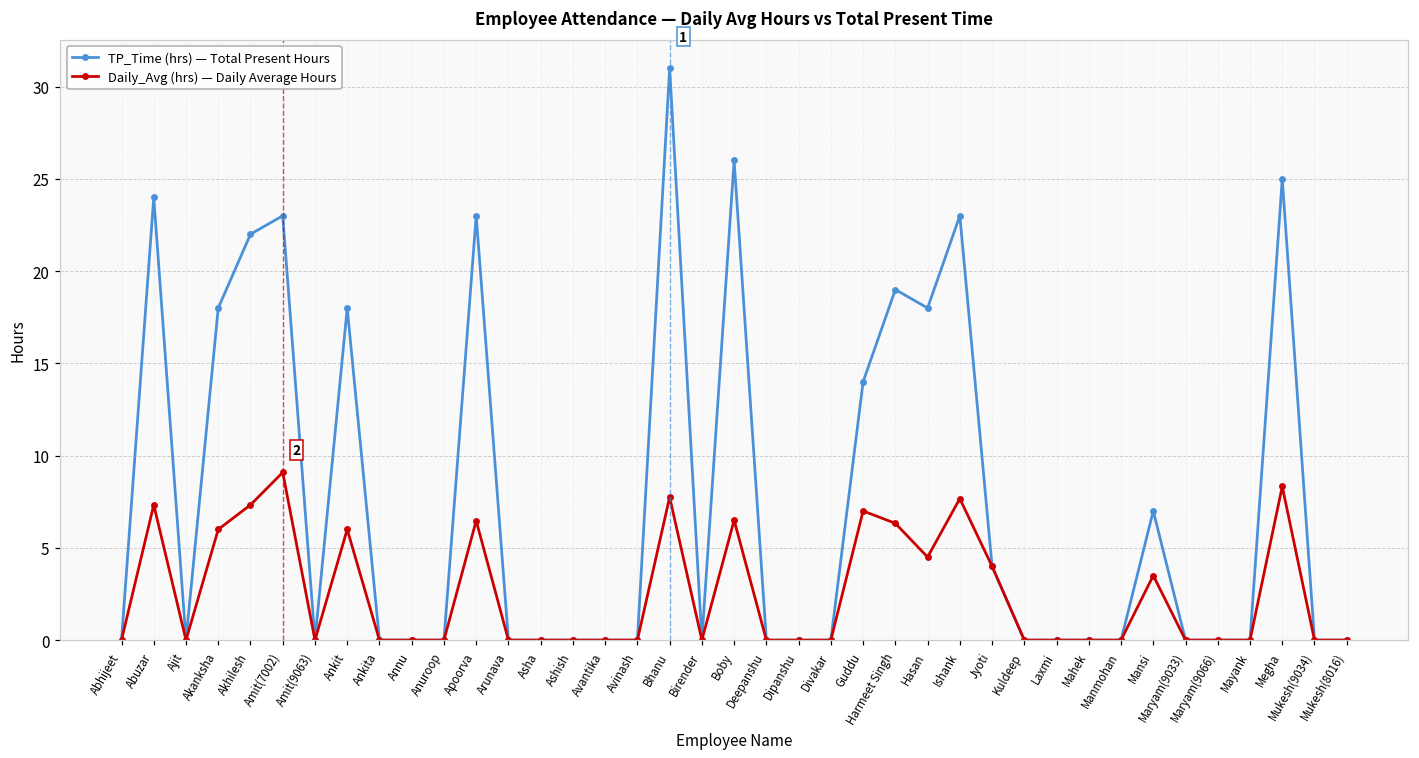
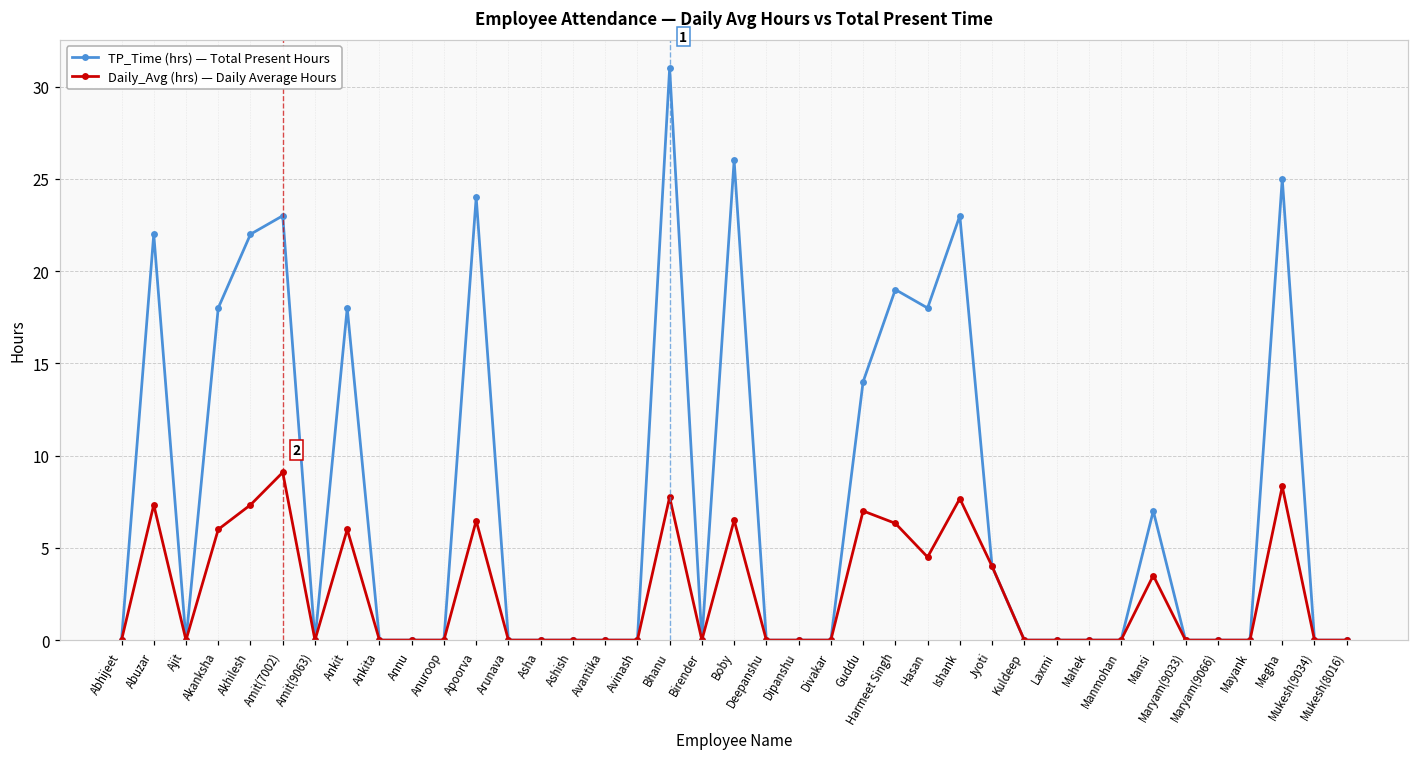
TP_Time (hrs) — Total Present Hours, Abuzar: 24 -> 22
TP_Time (hrs) — Total Present Hours, Apoorva: 23 -> 24
